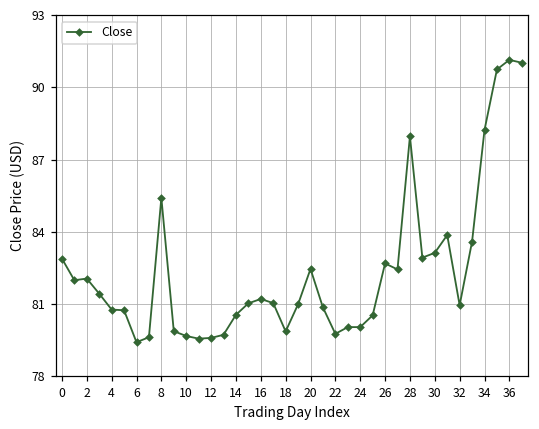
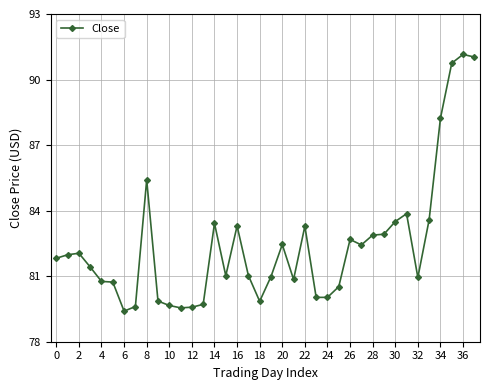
0: 82.9 -> 81.8
14: 80.5 -> 83.4
16: 81.2 -> 83.3
22: 79.8 -> 83.3
28: 88.0 -> 82.9
30: 83.1 -> 83.5
